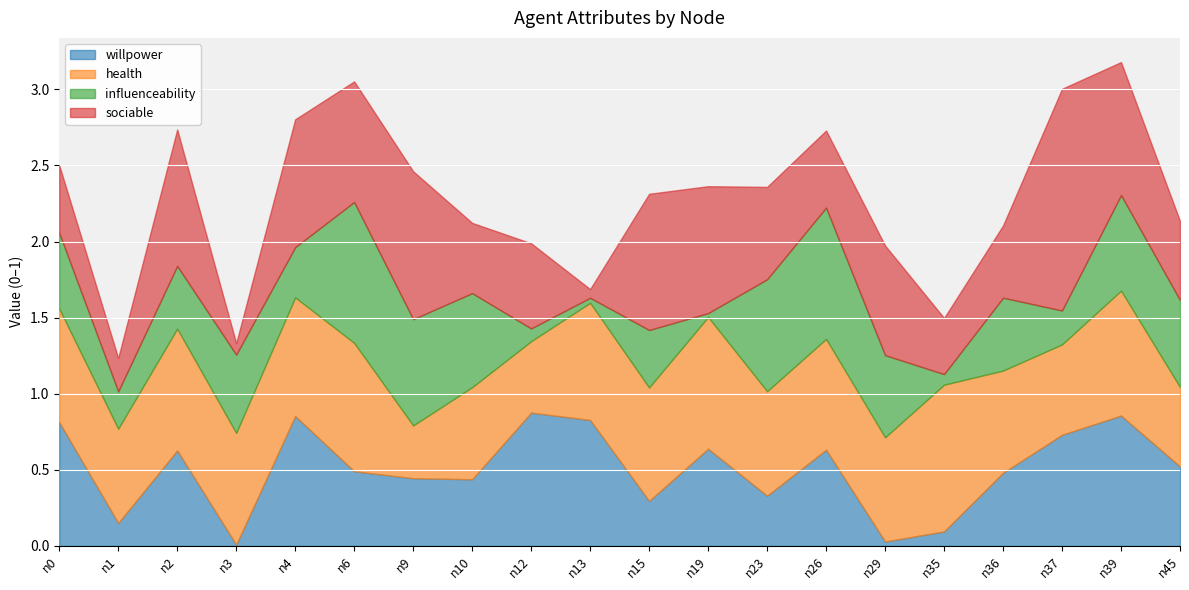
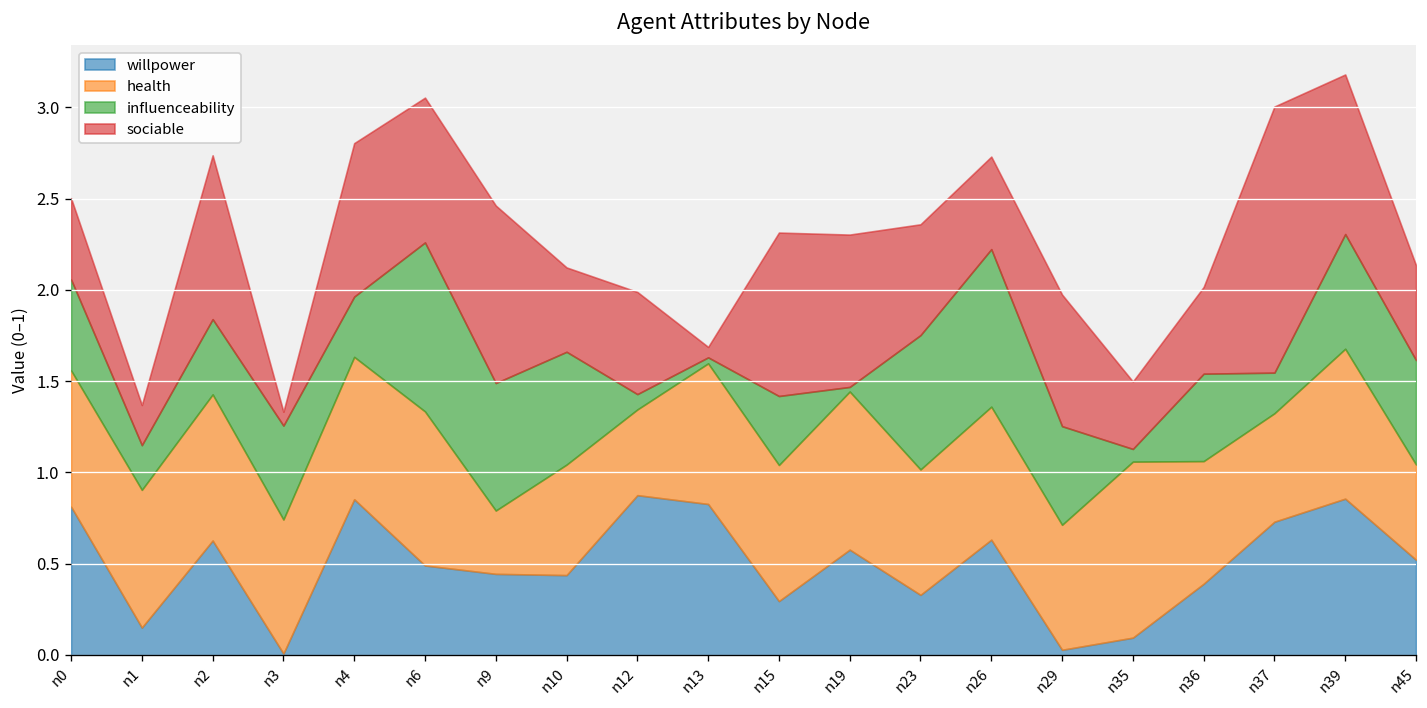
health, n1: 0.62 -> 0.75
willpower, n19: 0.64 -> 0.58
willpower, n36: 0.48 -> 0.39
